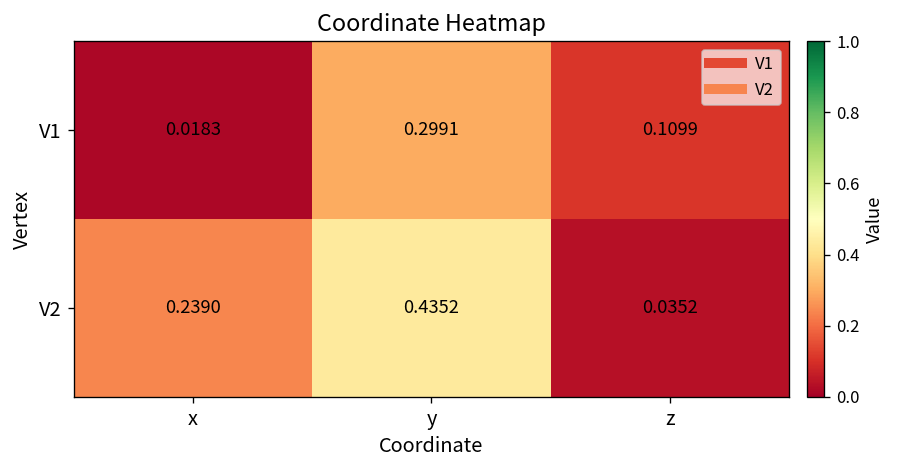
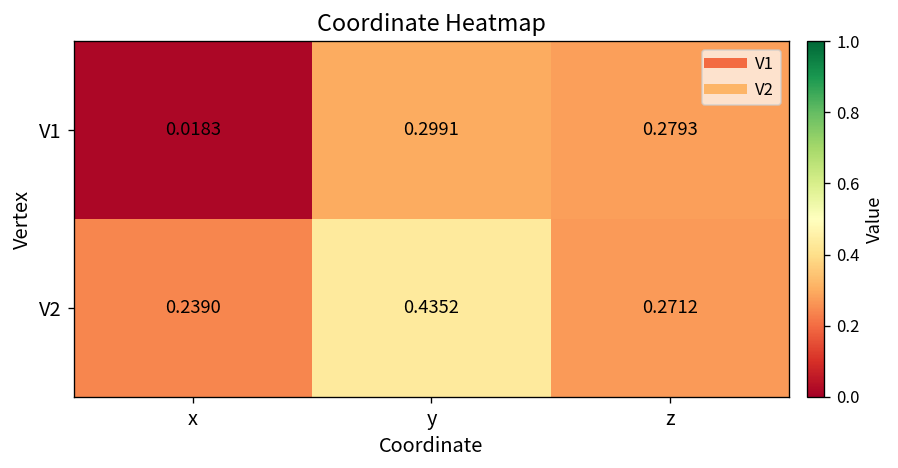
V1, z: 0.1099 -> 0.2793
V2, z: 0.0352 -> 0.2712
